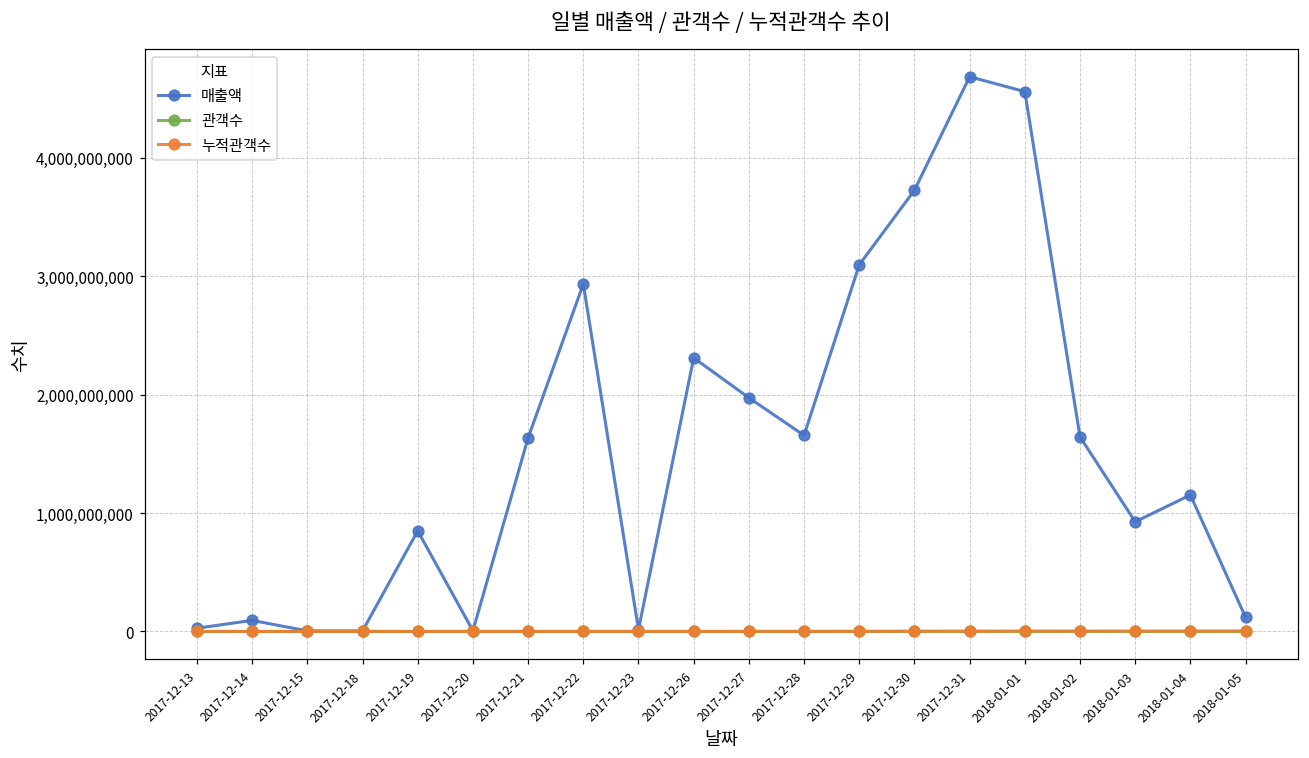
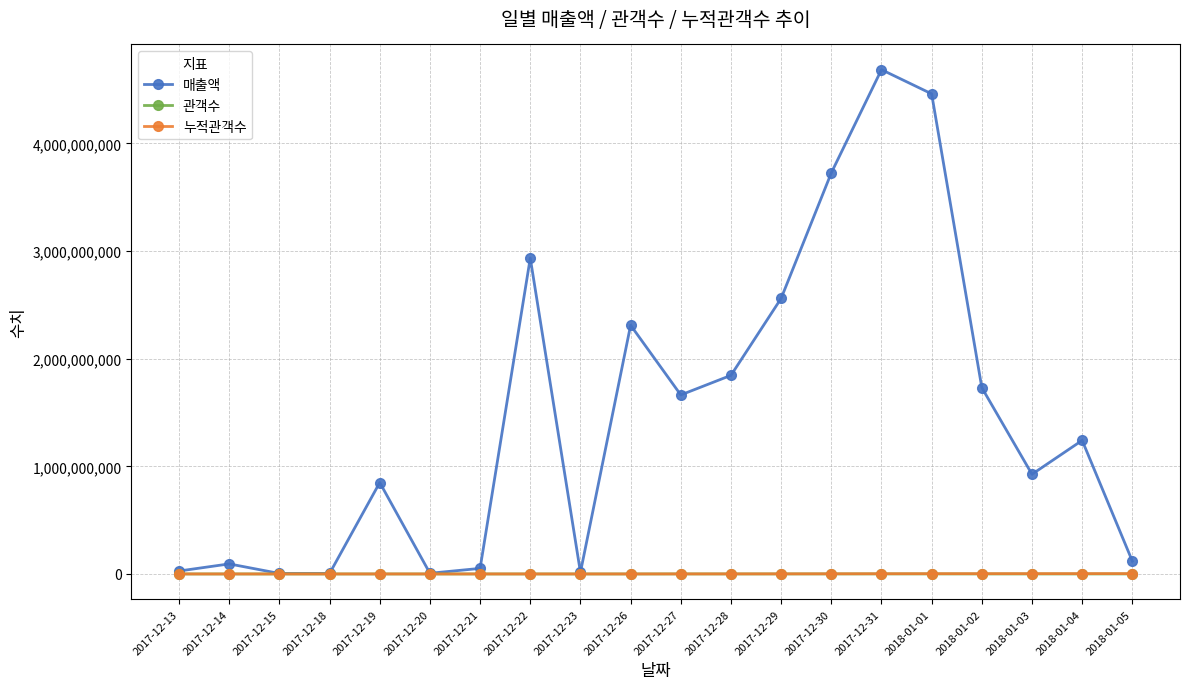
매출액, 2017-12-21: 1,640,000,000 -> 50,000,000
매출액, 2017-12-27: 1,970,000,000 -> 1,660,000,000
매출액, 2017-12-28: 1,660,000,000 -> 1,850,000,000
매출액, 2017-12-29: 3,100,000,000 -> 2,560,000,000
매출액, 2018-01-01: 4,560,000,000 -> 4,460,000,000
매출액, 2018-01-02: 1,640,000,000 -> 1,730,000,000
매출액, 2018-01-04: 1,150,000,000 -> 1,240,000,000
